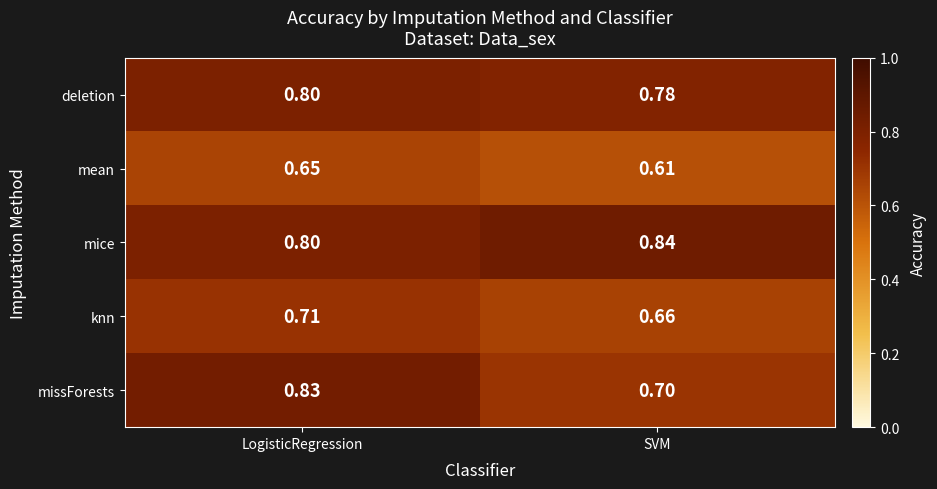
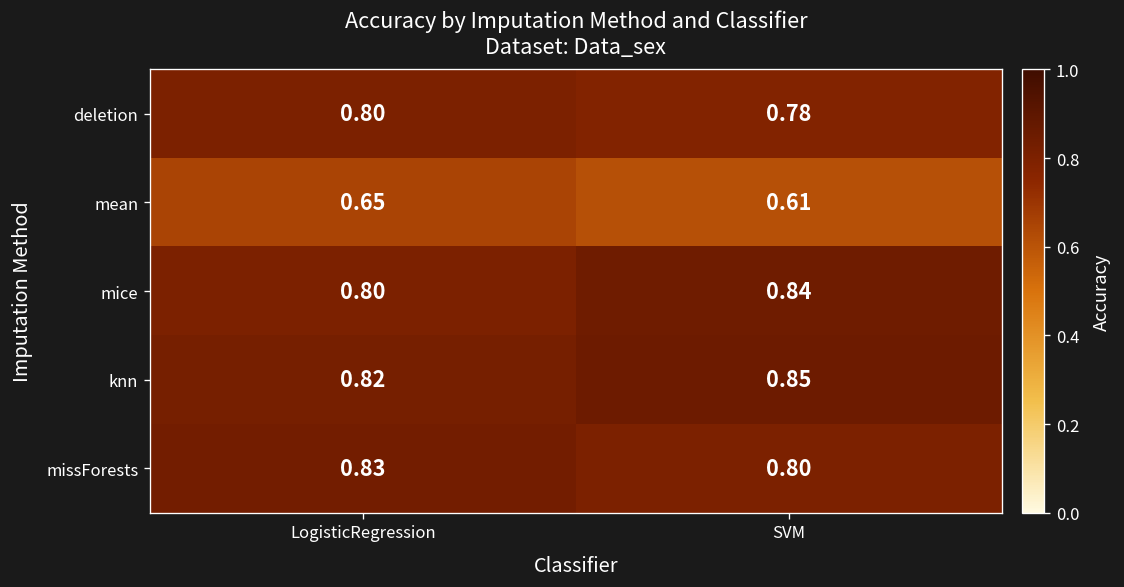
knn, LogisticRegression: 0.71 -> 0.82
knn, SVM: 0.66 -> 0.85
missForests, SVM: 0.70 -> 0.80
